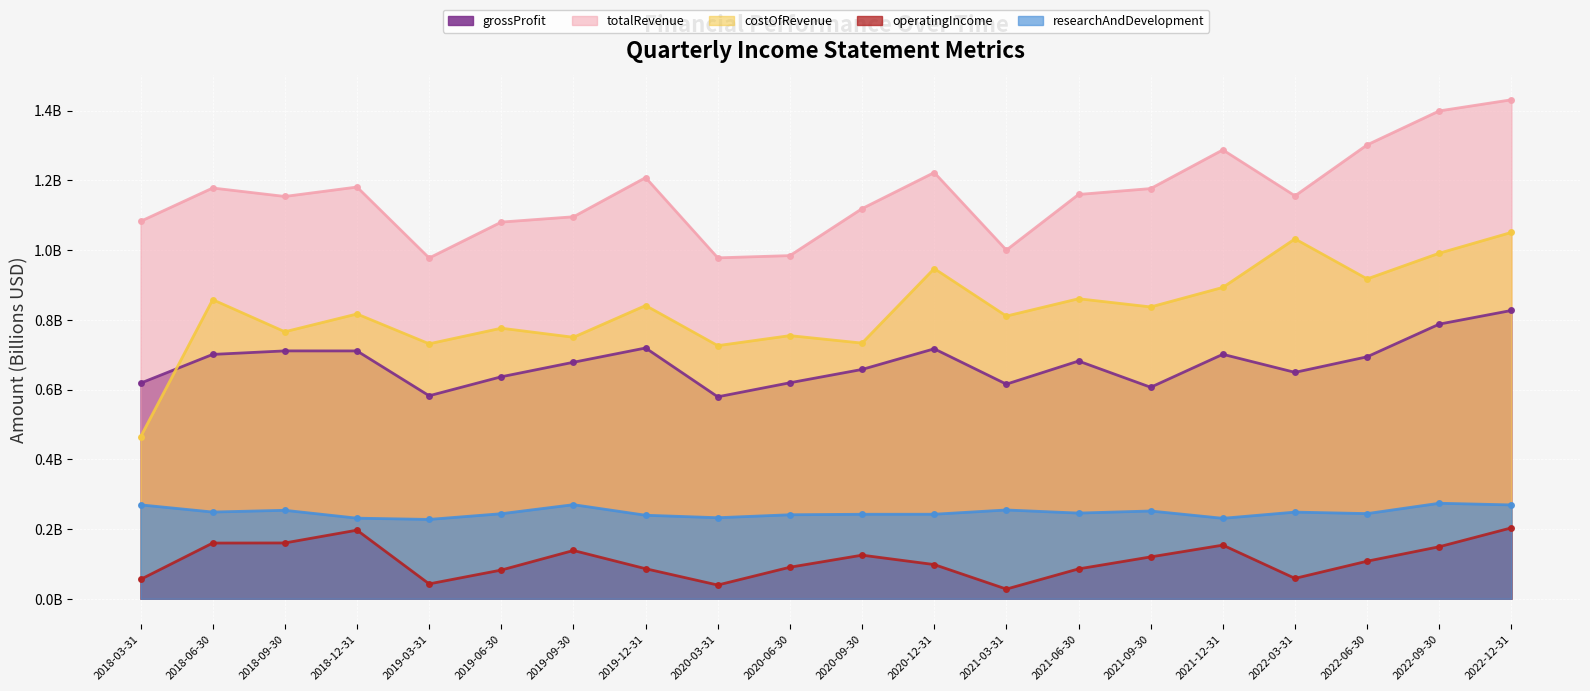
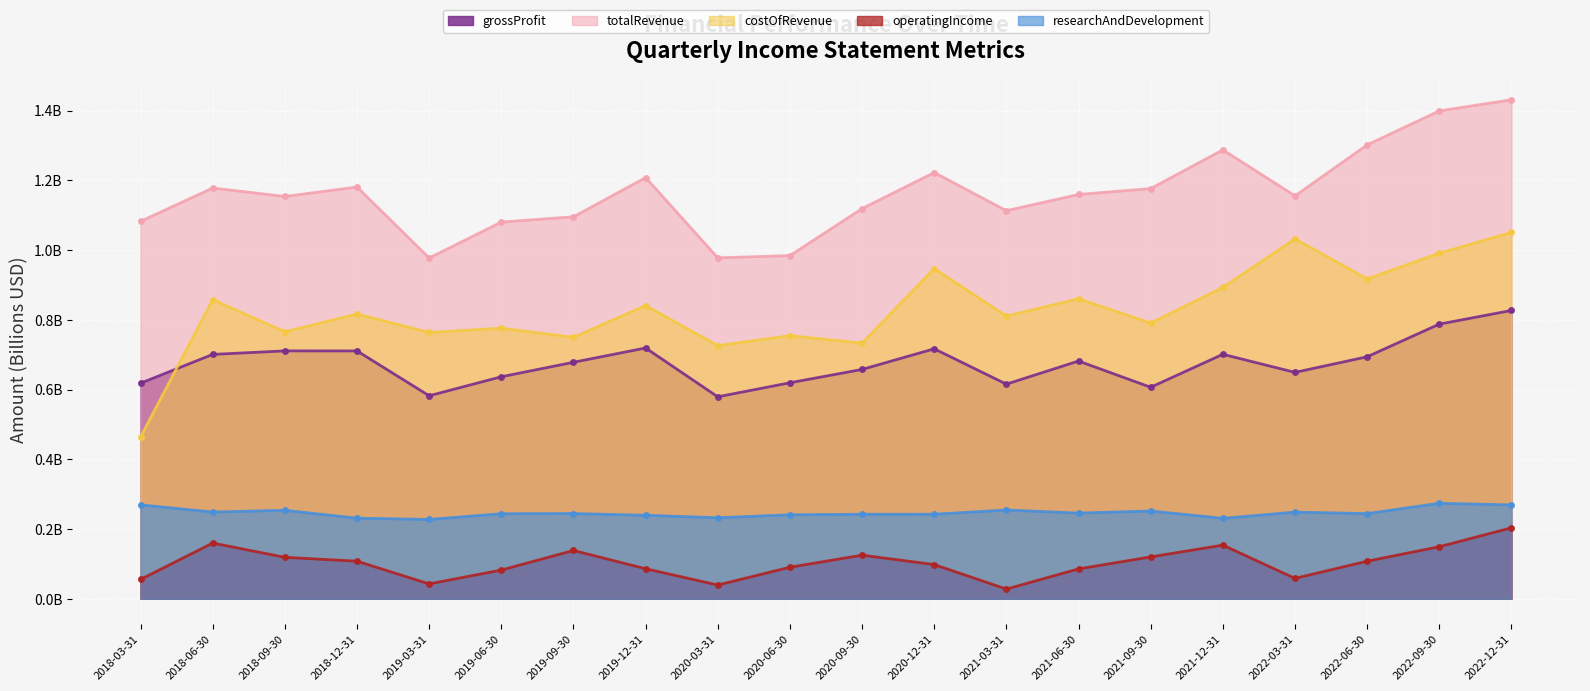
operatingIncome, 2018-09-30: 160000000 -> 120000000
operatingIncome, 2018-12-31: 200000000 -> 110000000
costOfRevenue, 2019-03-31: 730000000 -> 760000000
researchAndDevelopment, 2019-09-30: 270000000 -> 240000000
totalRevenue, 2021-03-31: 1000000000 -> 1110000000
costOfRevenue, 2021-09-30: 840000000 -> 790000000
